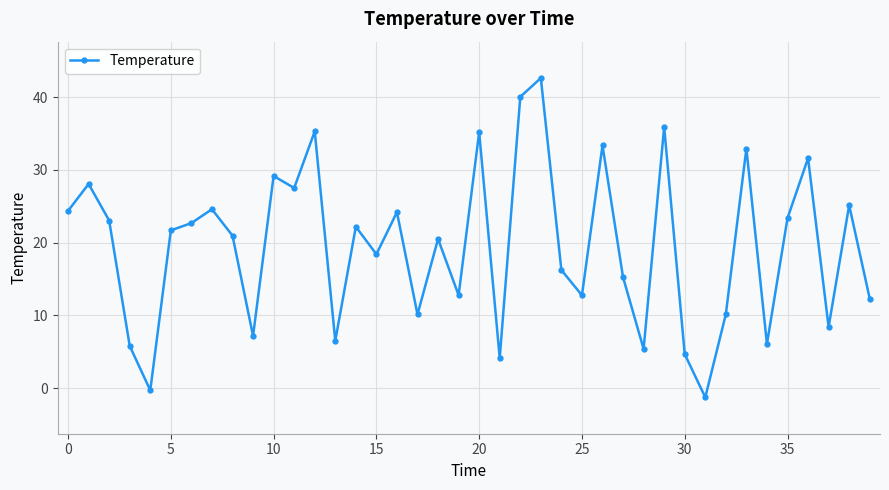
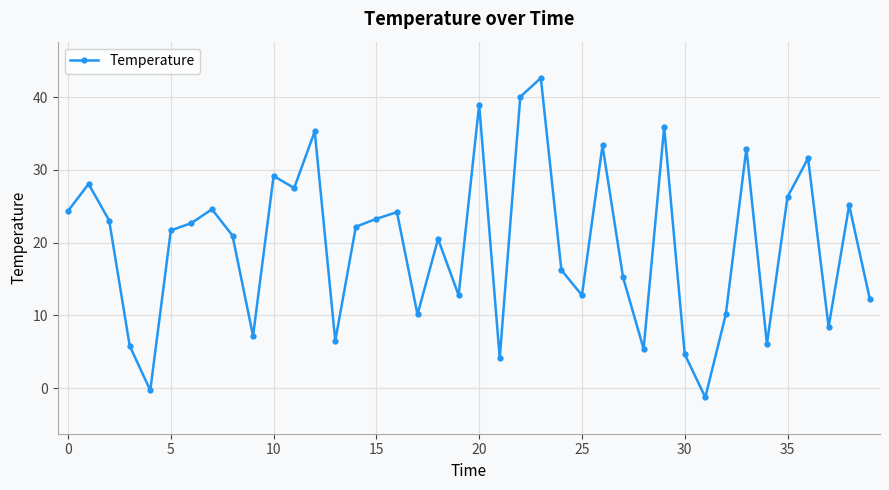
15: 18 -> 23
20: 35 -> 39
35: 23 -> 26
